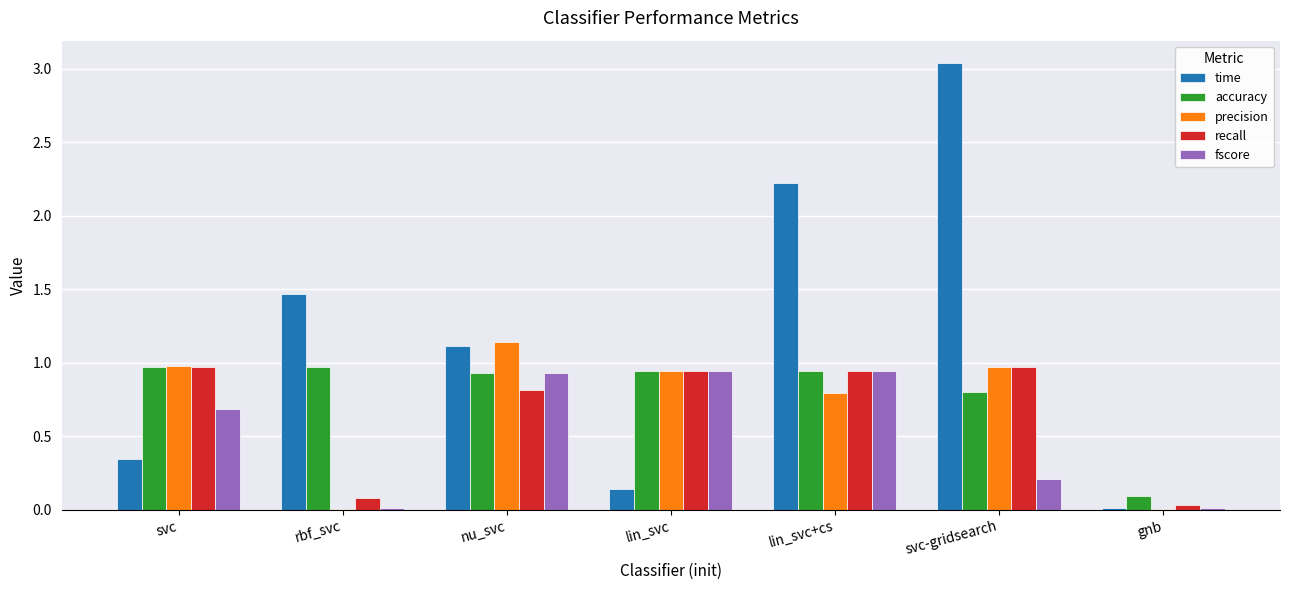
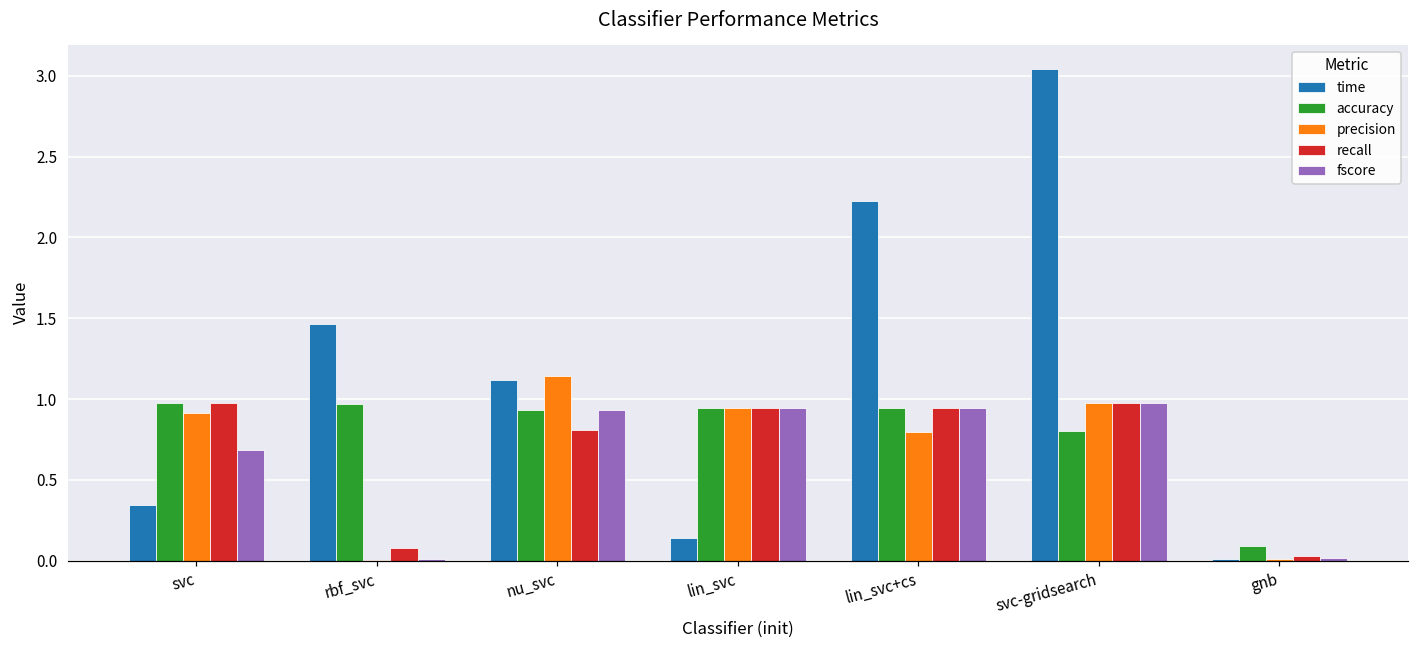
precision, svc: 0.98 -> 0.91
fscore, svc-gridsearch: 0.21 -> 0.97
